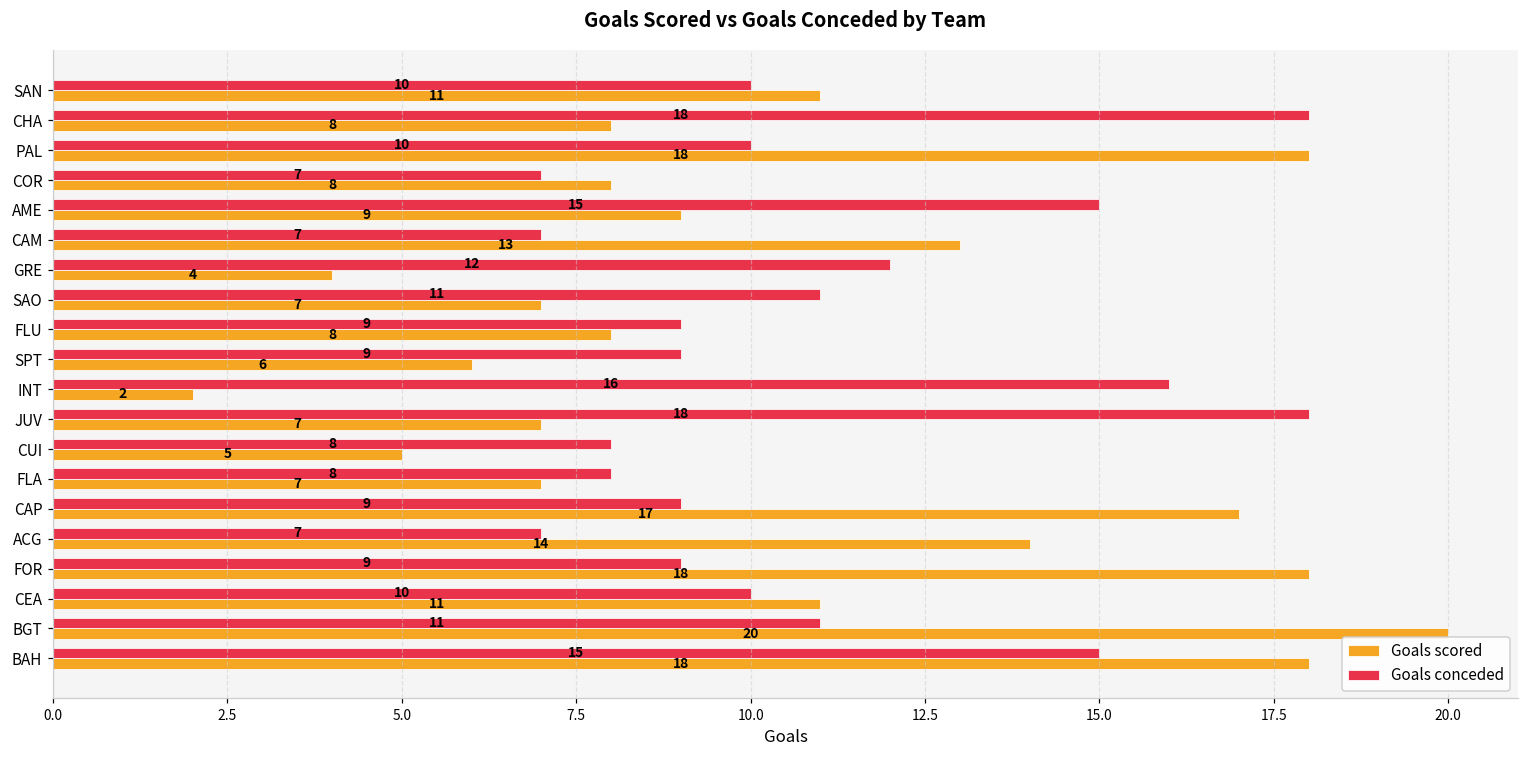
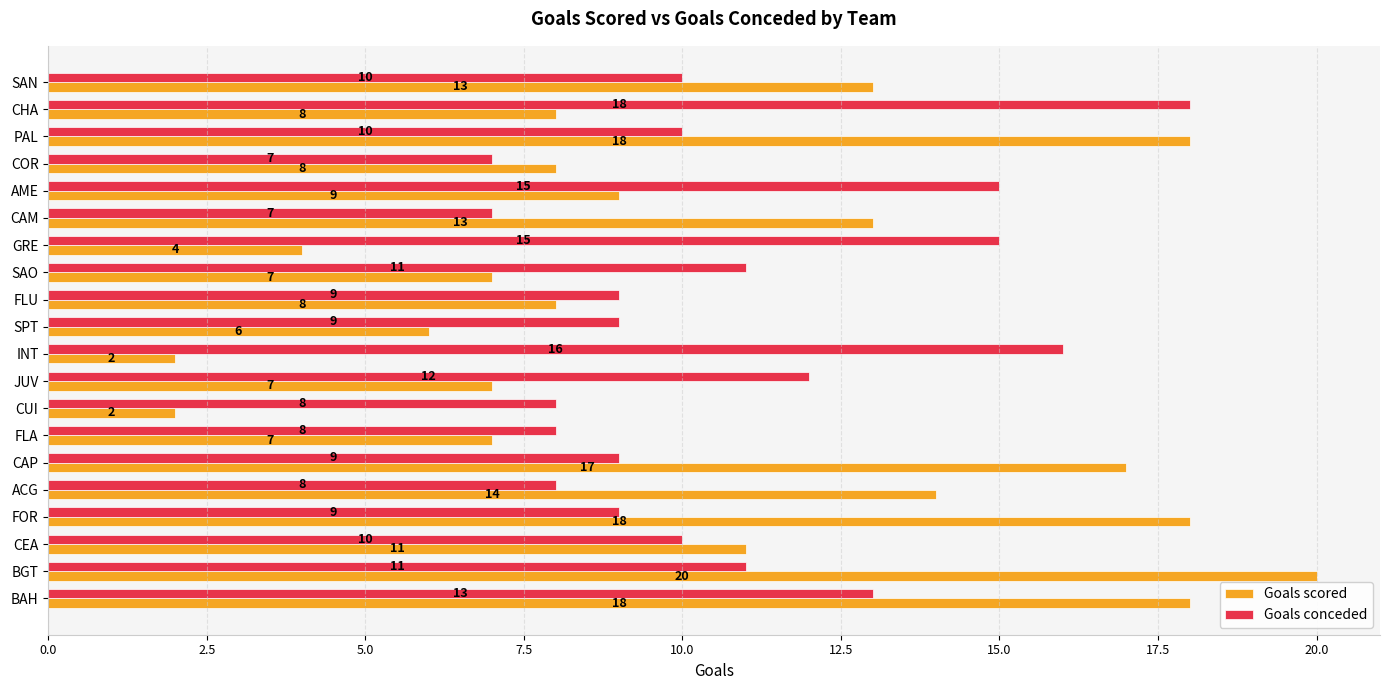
Goals scored, SAN: 11 -> 13
Goals conceded, GRE: 12 -> 15
Goals conceded, JUV: 18 -> 12
Goals scored, CUI: 5 -> 2
Goals conceded, ACG: 7 -> 8
Goals conceded, BAH: 15 -> 13
